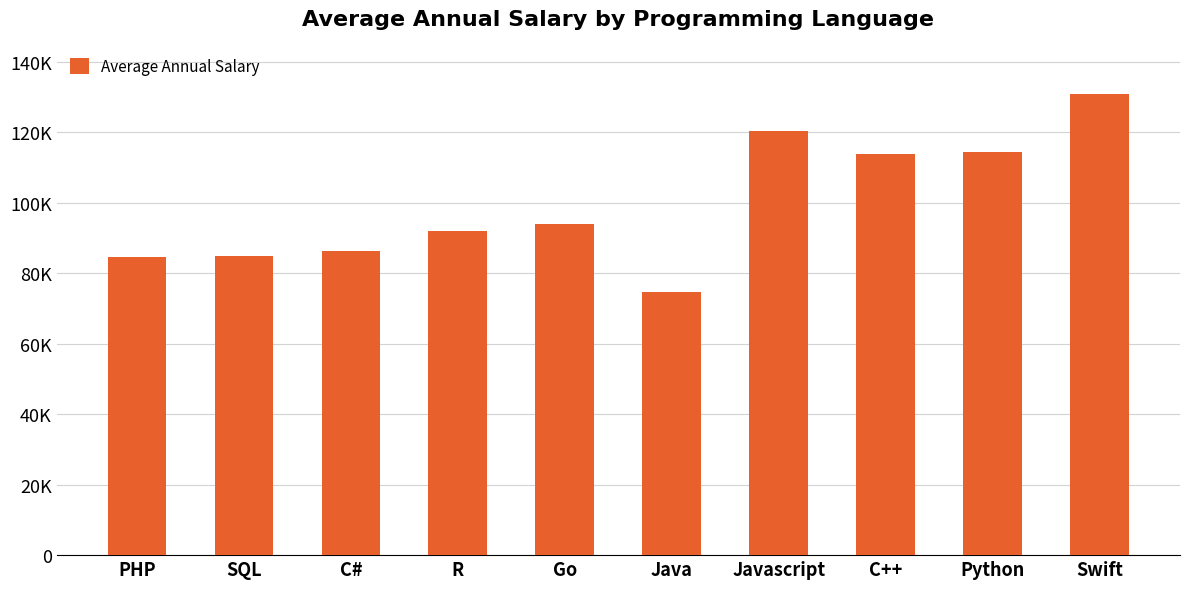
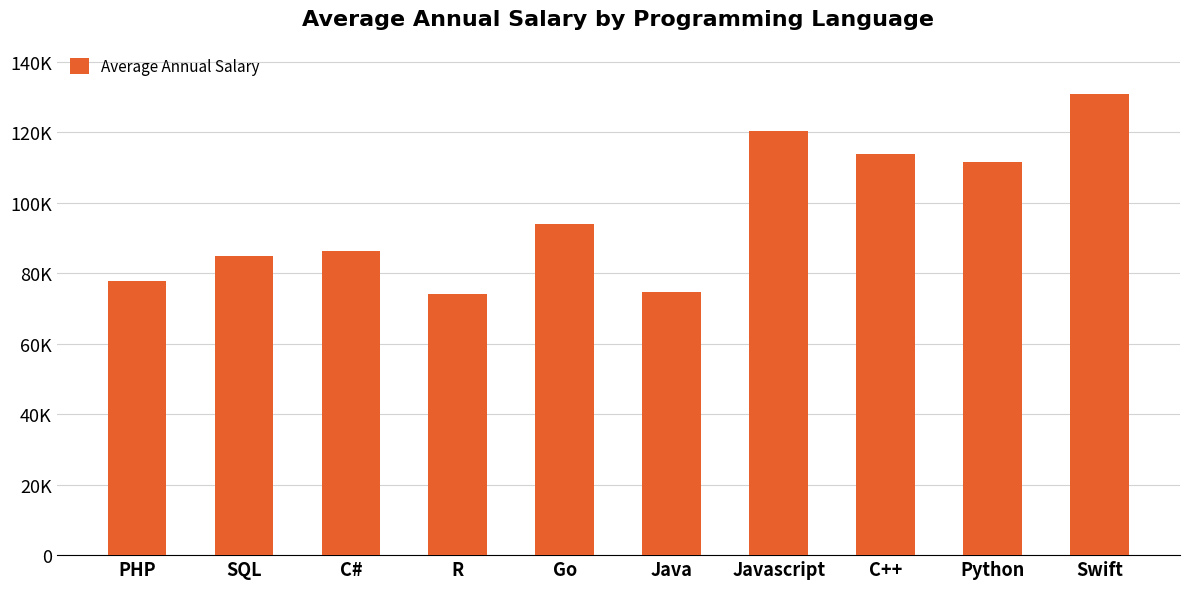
PHP: 85000 -> 78000
R: 92000 -> 74000
Python: 114000 -> 112000
